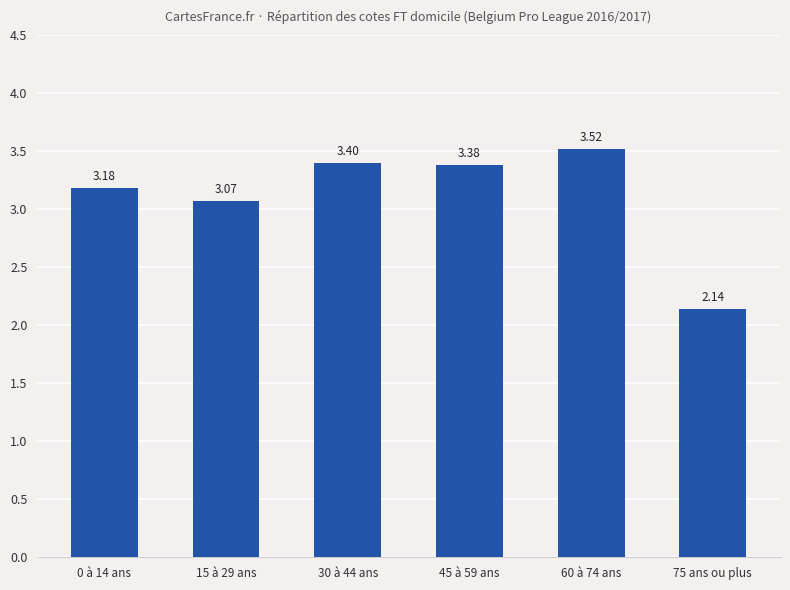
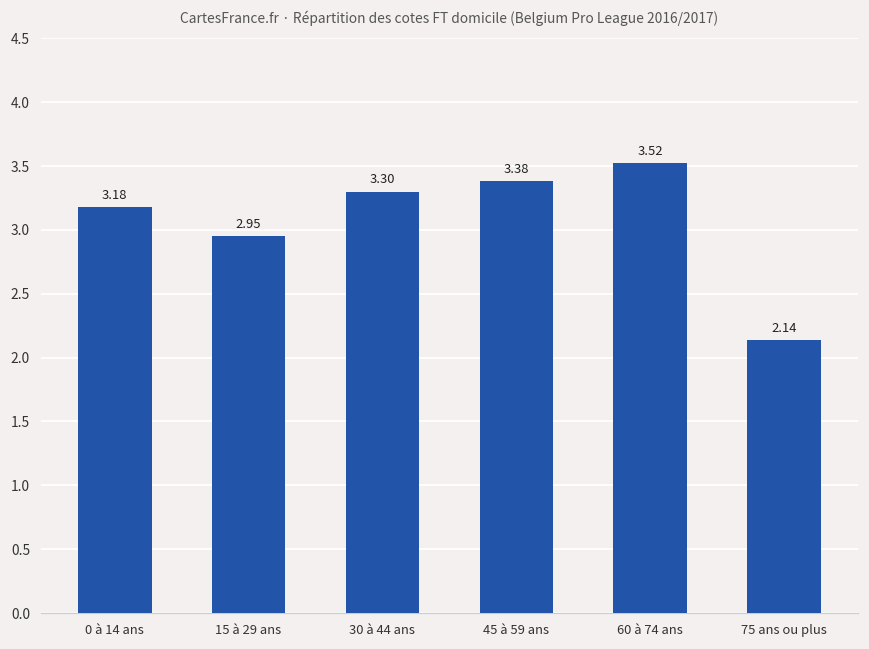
15 à 29 ans: 3.07 -> 2.95
30 à 44 ans: 3.40 -> 3.30
